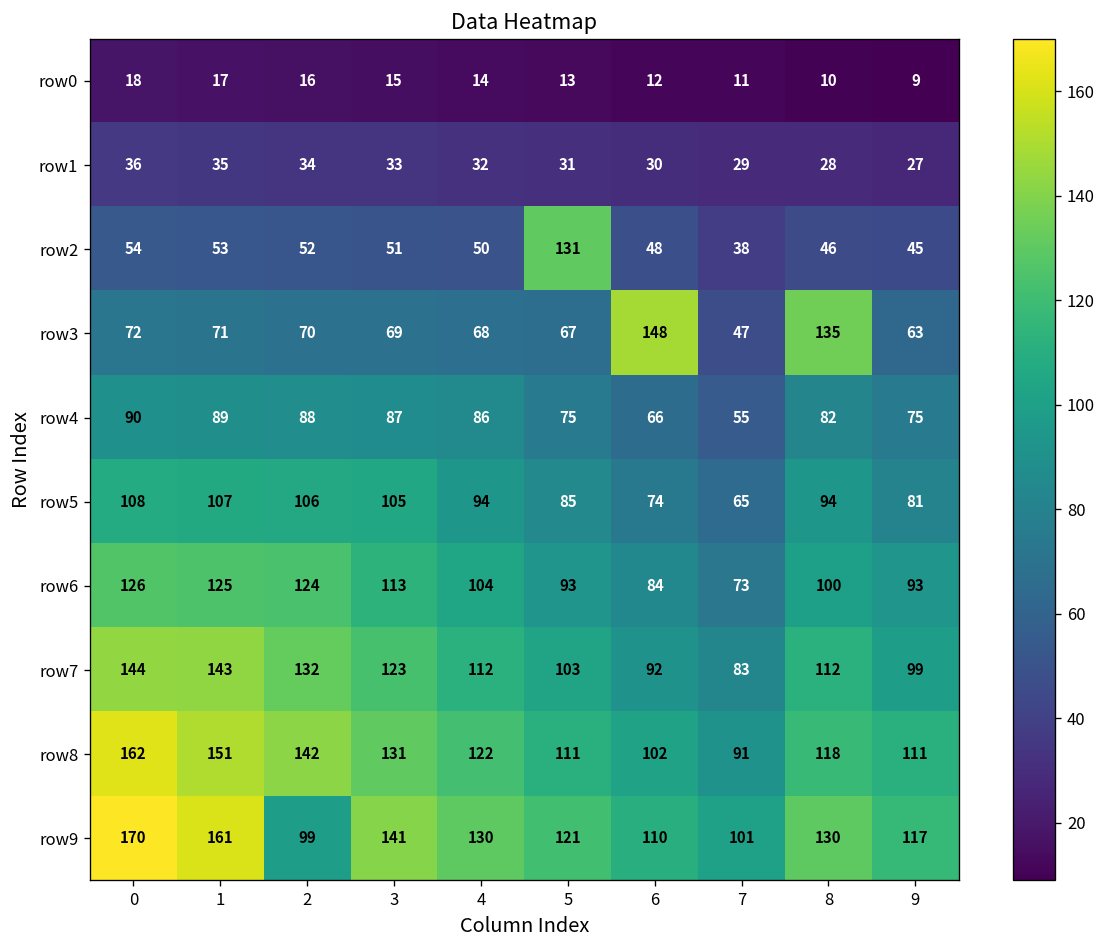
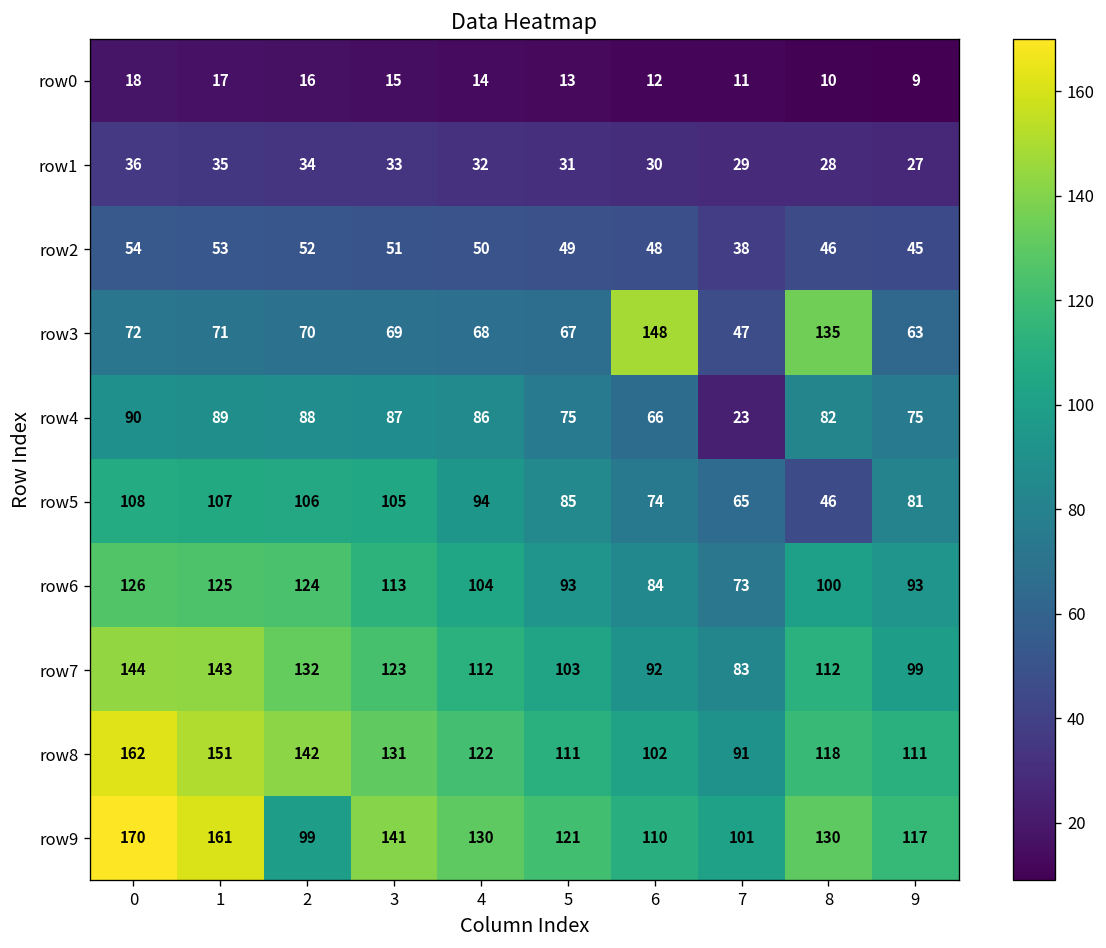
row2, 5: 131 -> 49
row4, 7: 55 -> 23
row5, 8: 94 -> 46
